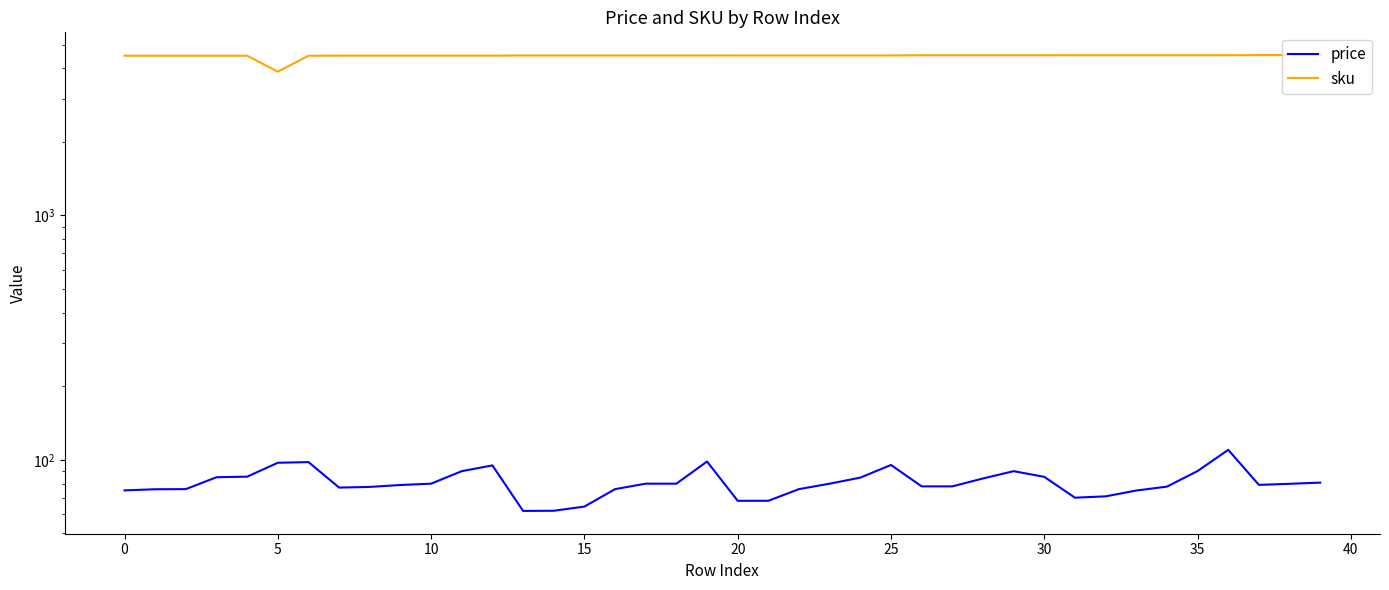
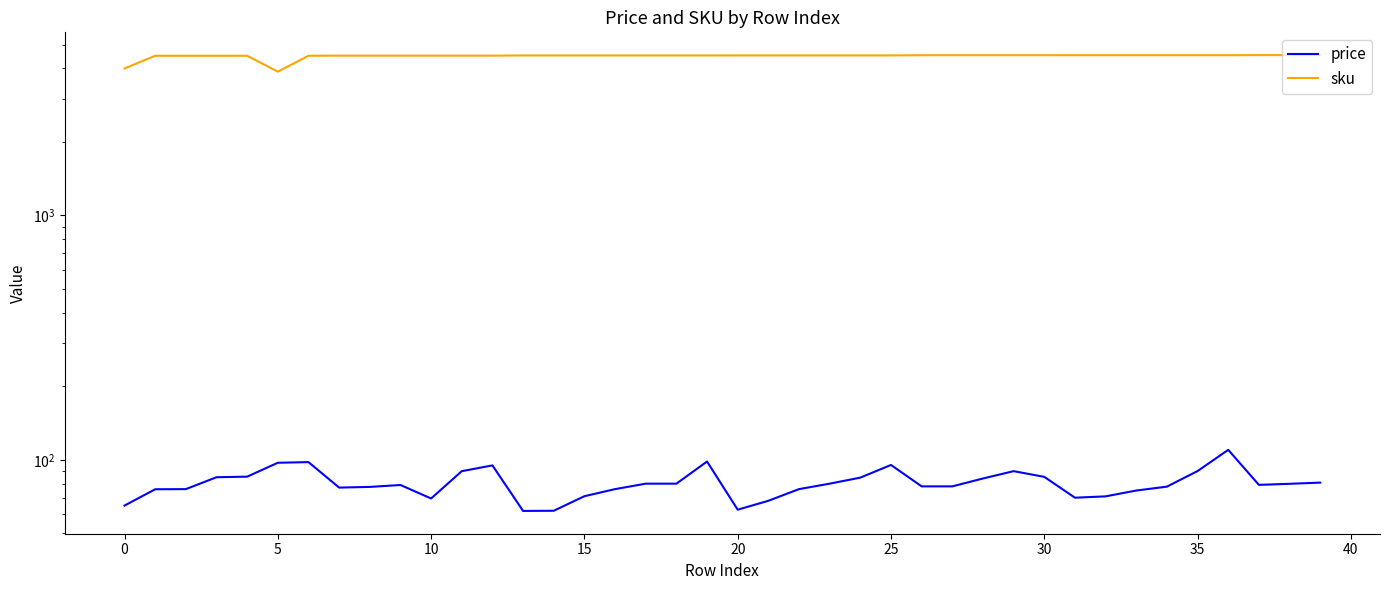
price, 0: 75 -> 65
sku, 0: 4500 -> 4000
price, 10: 80 -> 70
price, 15: 64 -> 71
price, 20: 68 -> 63
